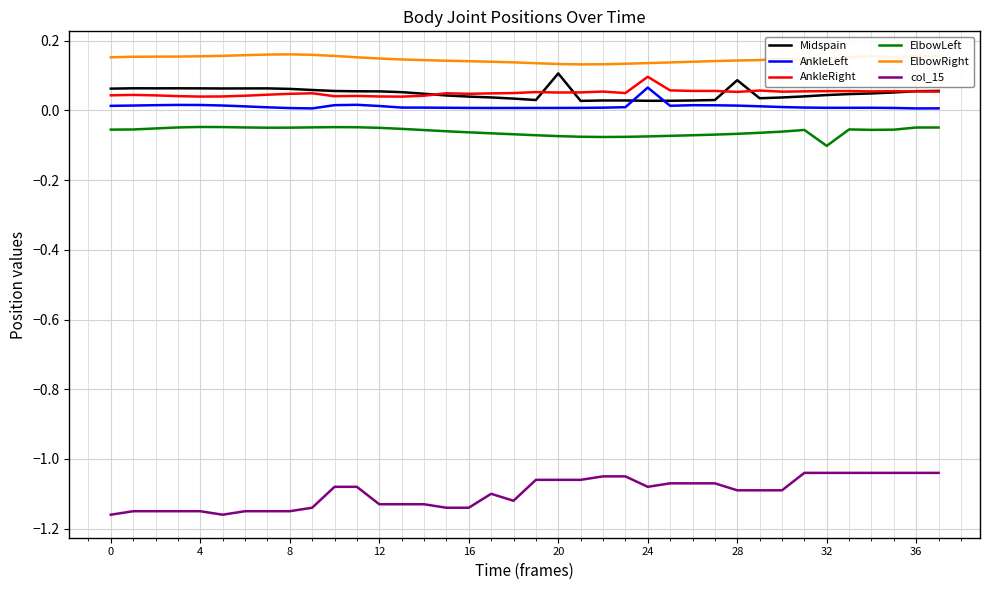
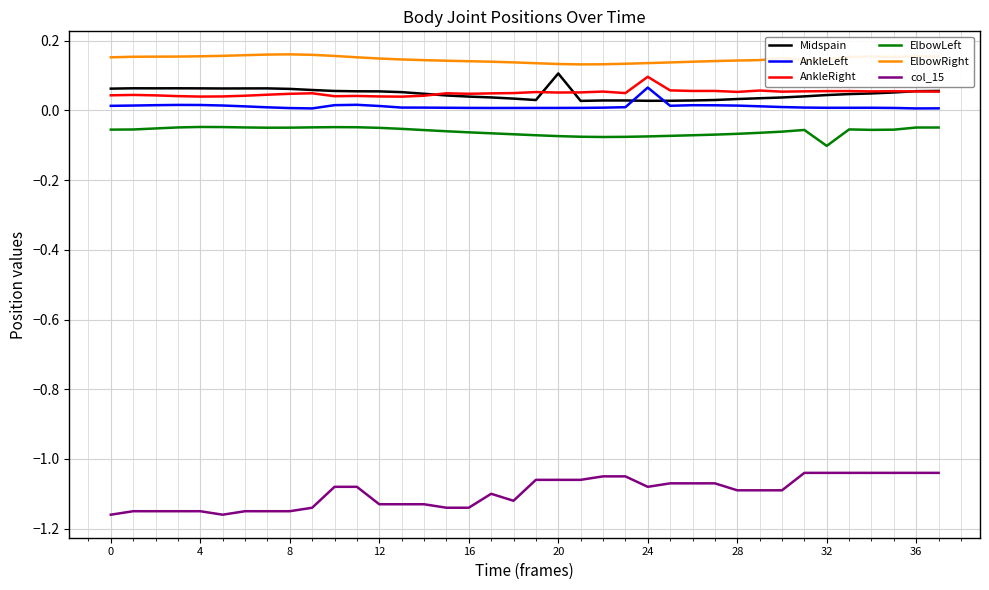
Midspain, 28: 0.09 -> 0.03
